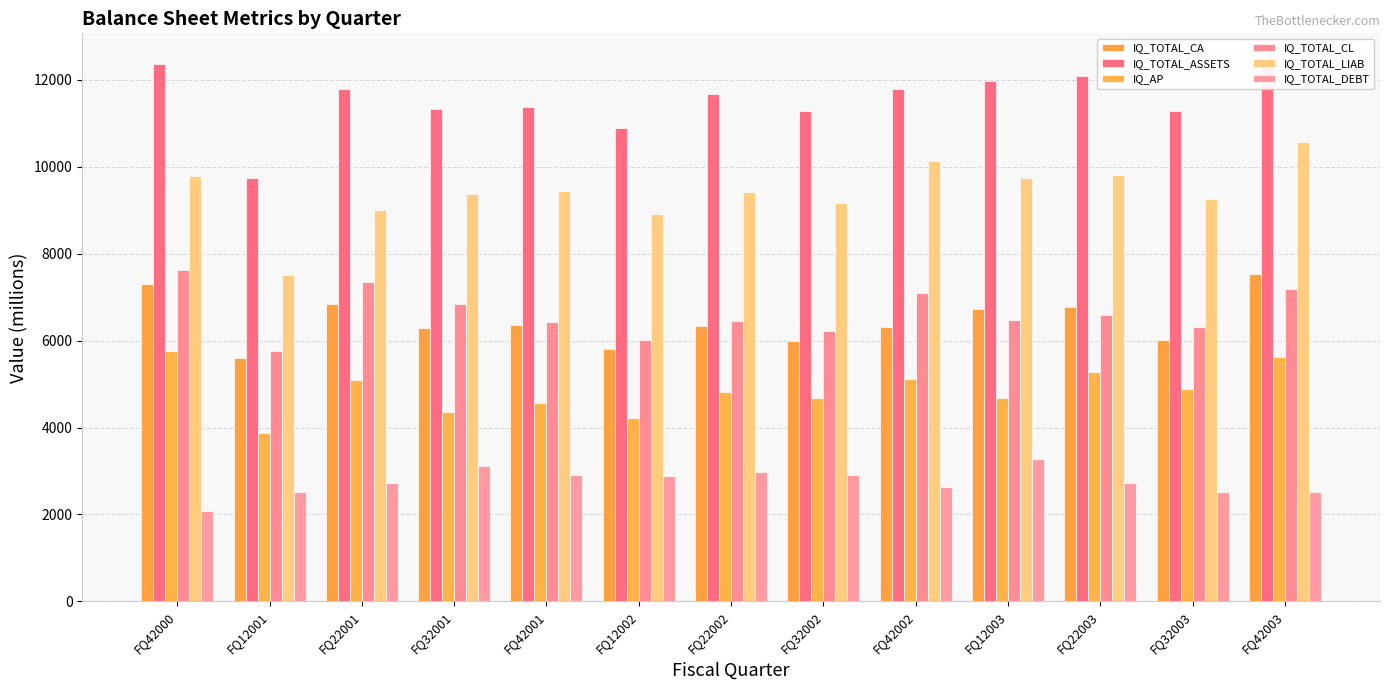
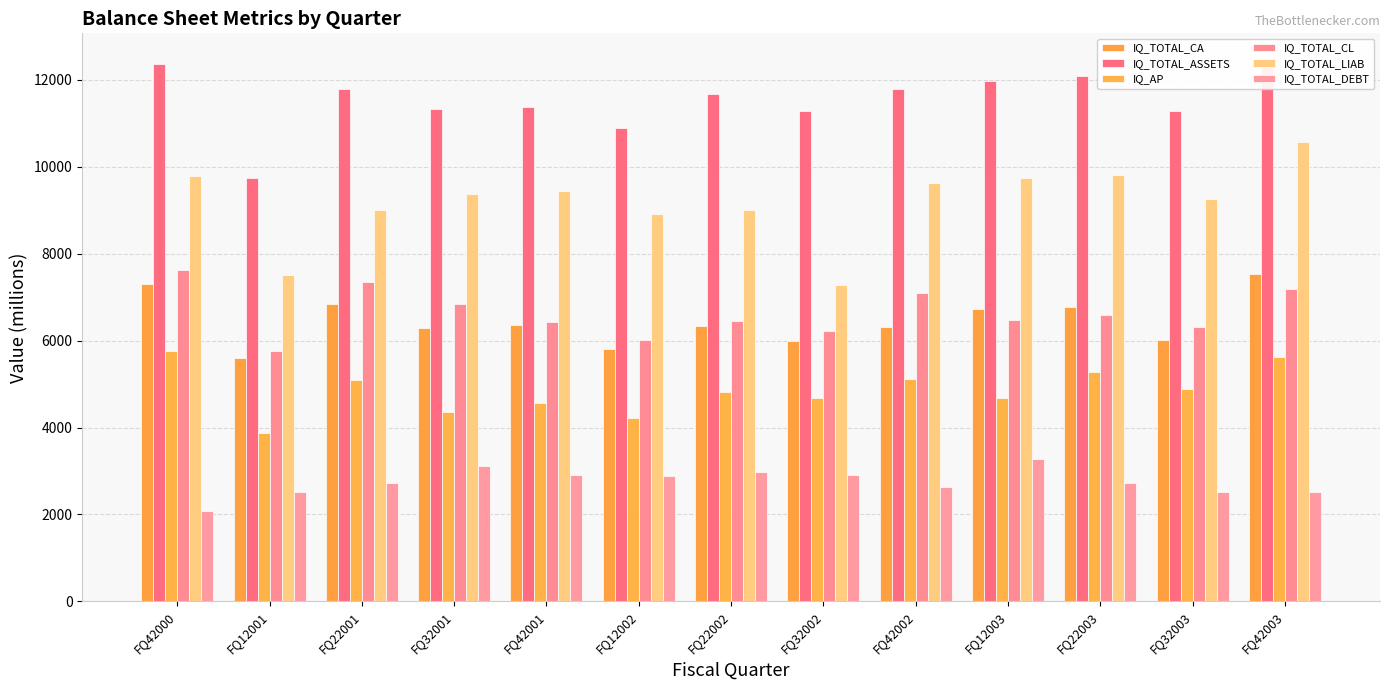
IQ_TOTAL_LIAB, FQ22002: 9400 -> 9000
IQ_TOTAL_LIAB, FQ32002: 9200 -> 7300
IQ_TOTAL_LIAB, FQ42002: 10100 -> 9600
